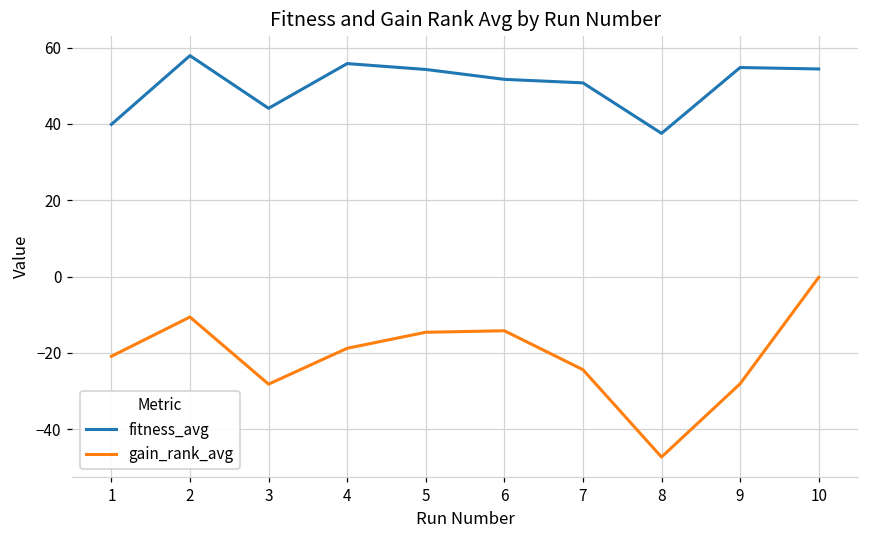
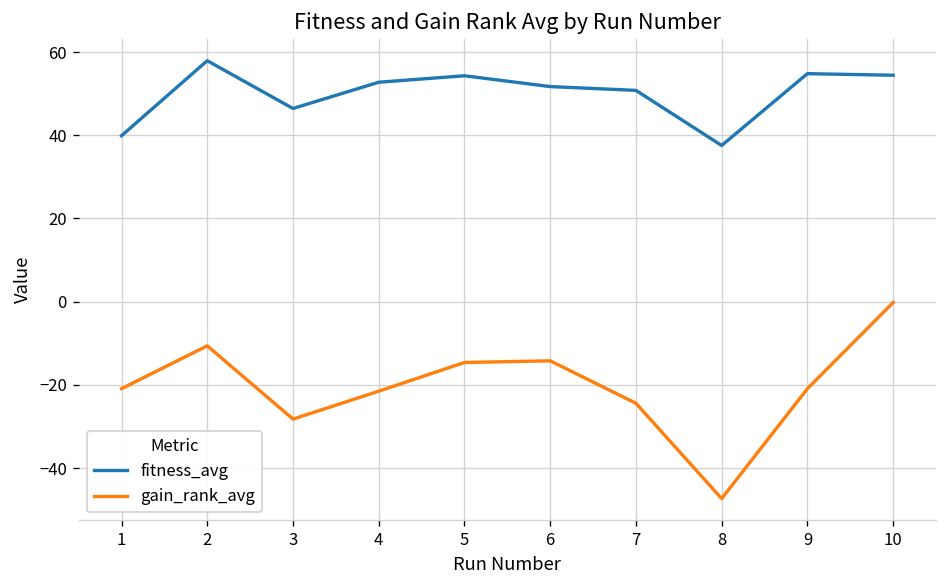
fitness_avg, 3: 44 -> 46
fitness_avg, 4: 56 -> 53
gain_rank_avg, 4: -19 -> -22
gain_rank_avg, 9: -28 -> -21
